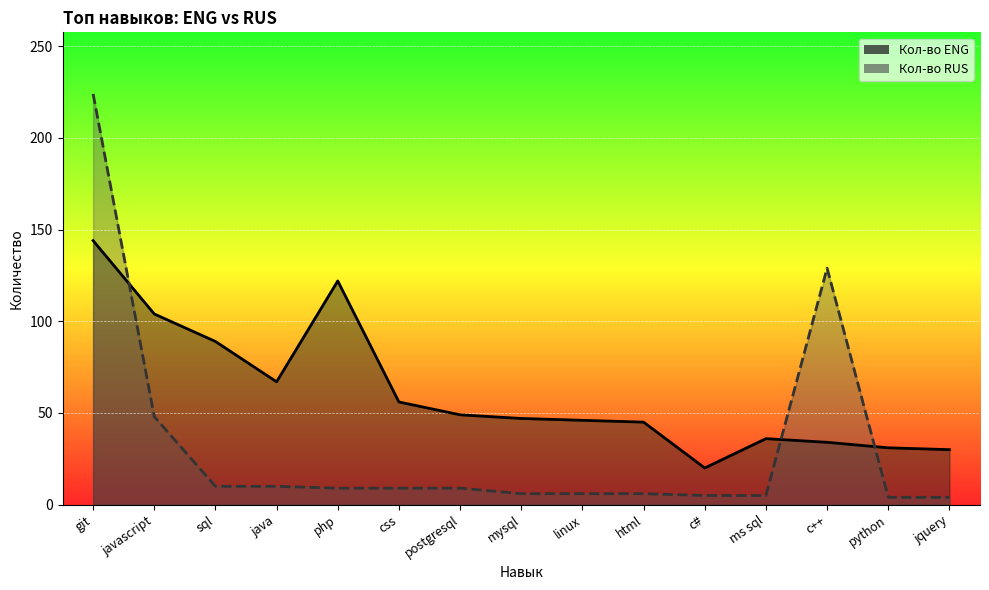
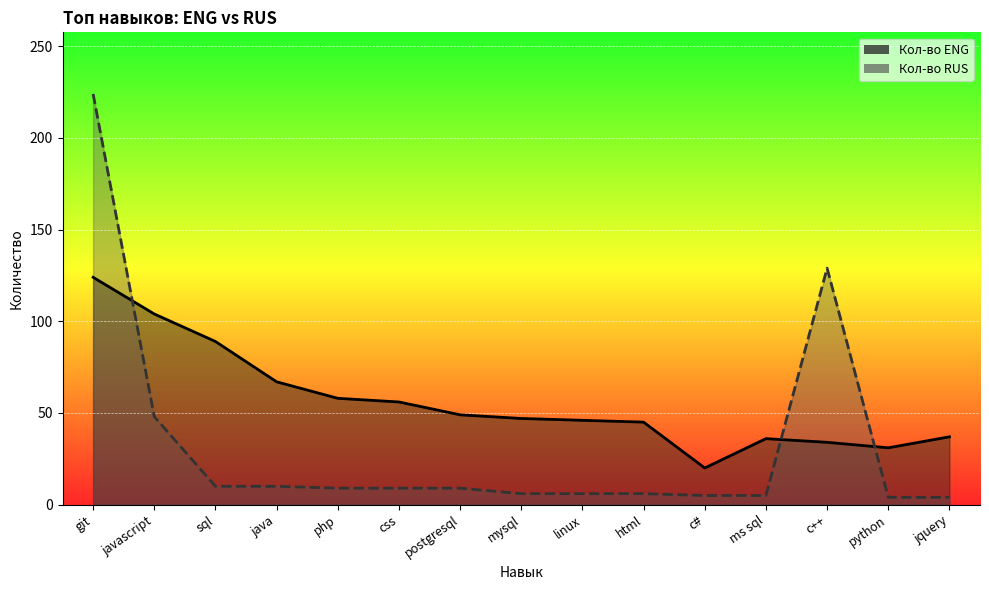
Кол-во ENG, git: 144 -> 124
Кол-во ENG, php: 122 -> 58
Кол-во ENG, jquery: 30 -> 37
